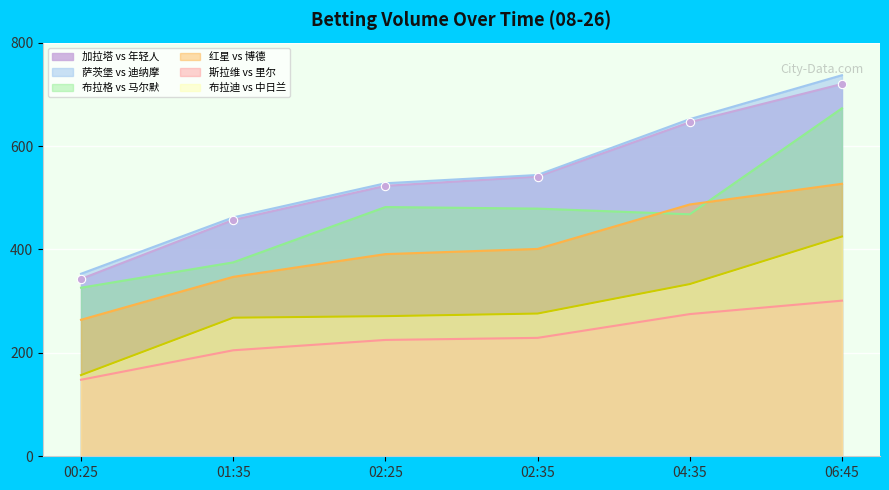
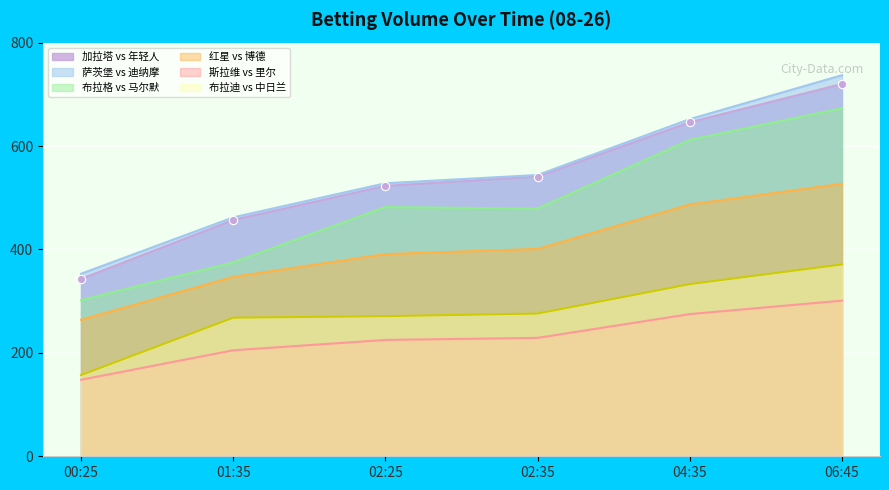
布拉格 vs 马尔默, 00:25: 330 -> 300
布拉格 vs 马尔默, 04:35: 470 -> 610
布拉迪 vs 中日兰, 06:45: 430 -> 370
